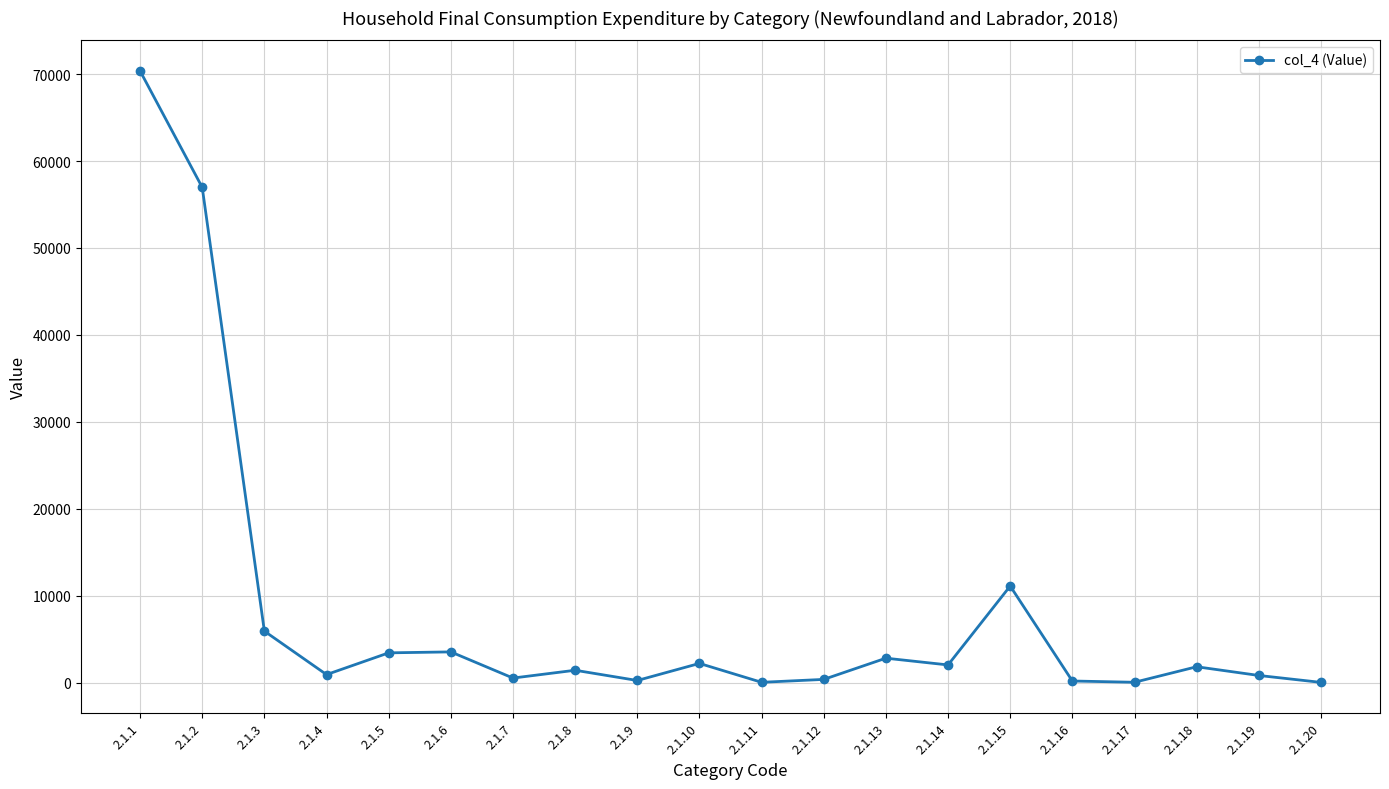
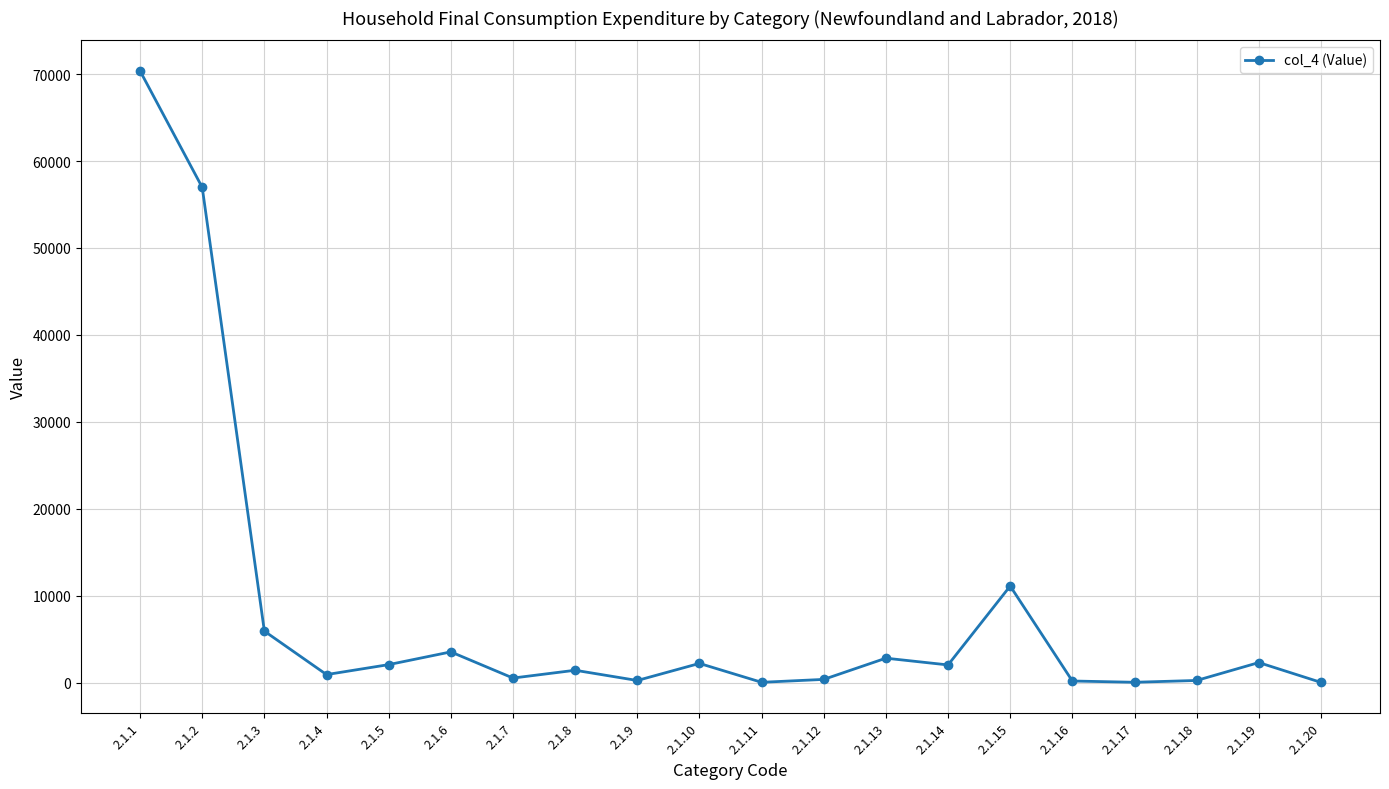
2.1.5: 3000 -> 2000
2.1.18: 2000 -> 0
2.1.19: 1000 -> 2000
